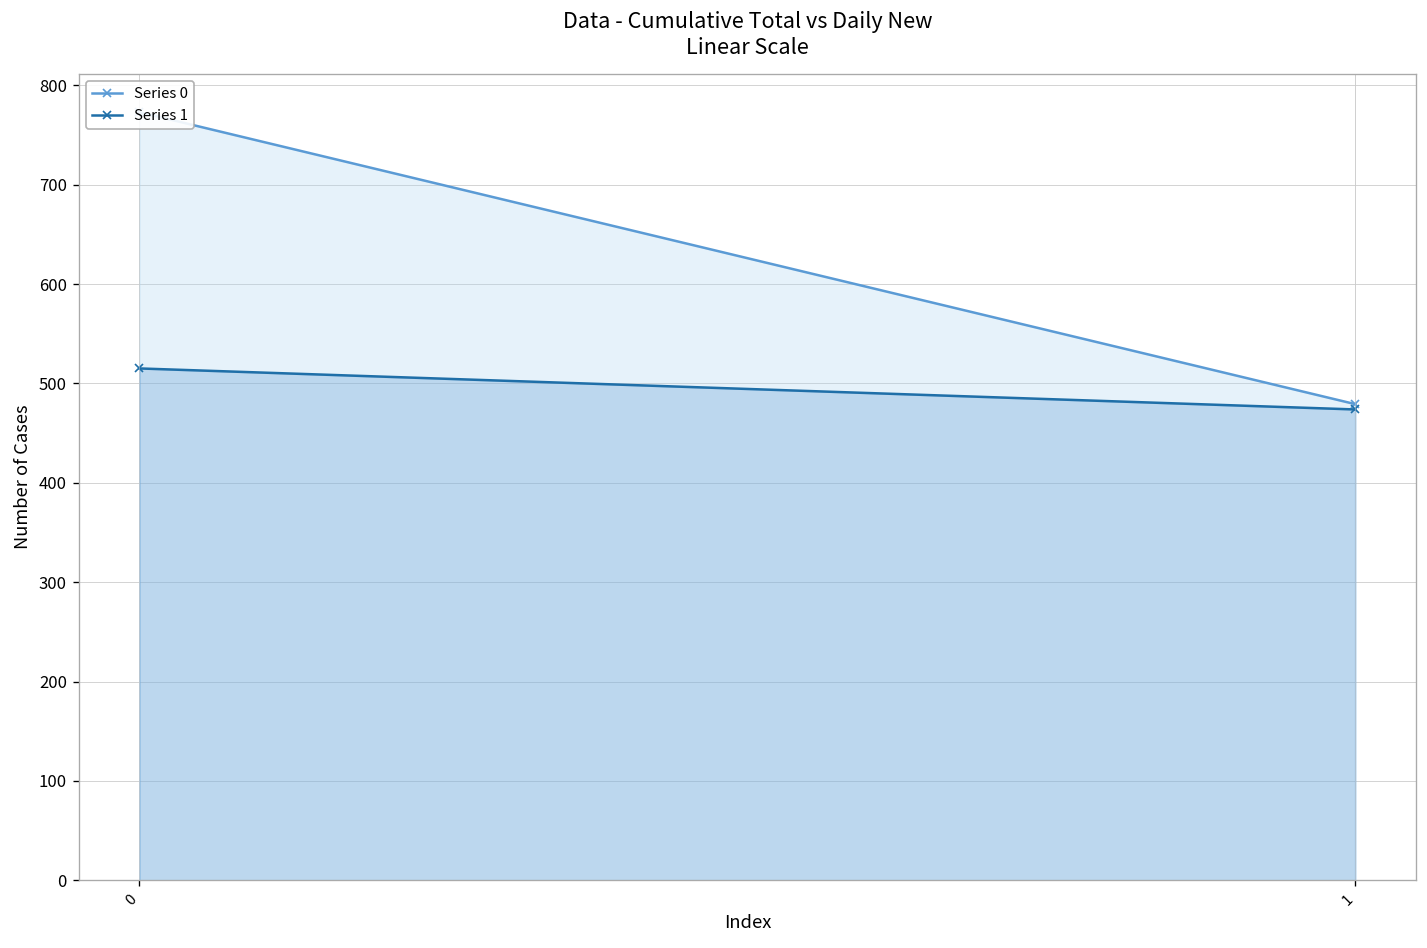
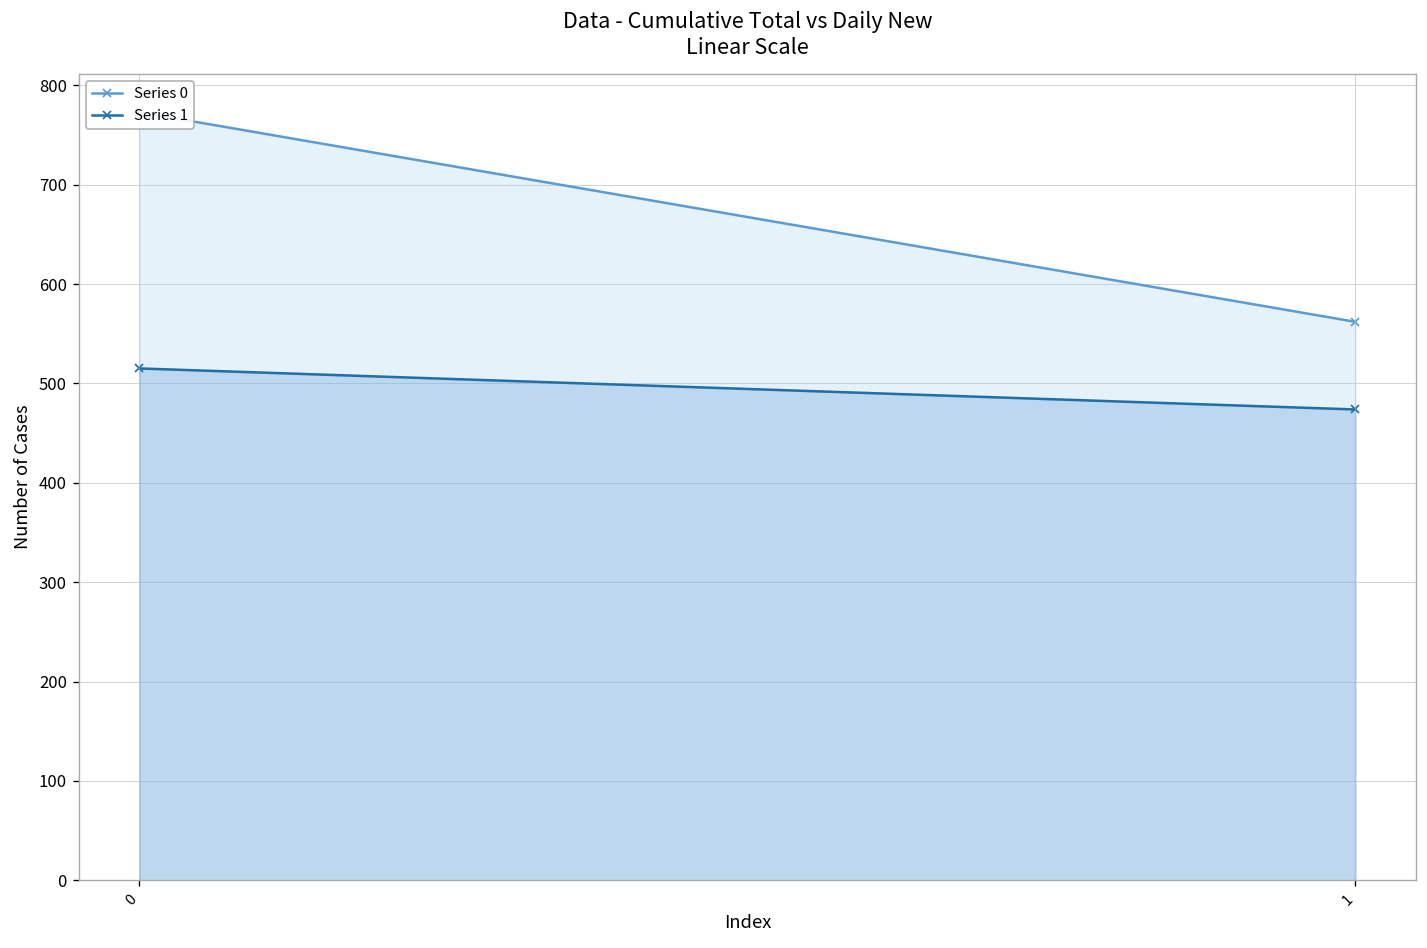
Series 0, 1: 480 -> 560
